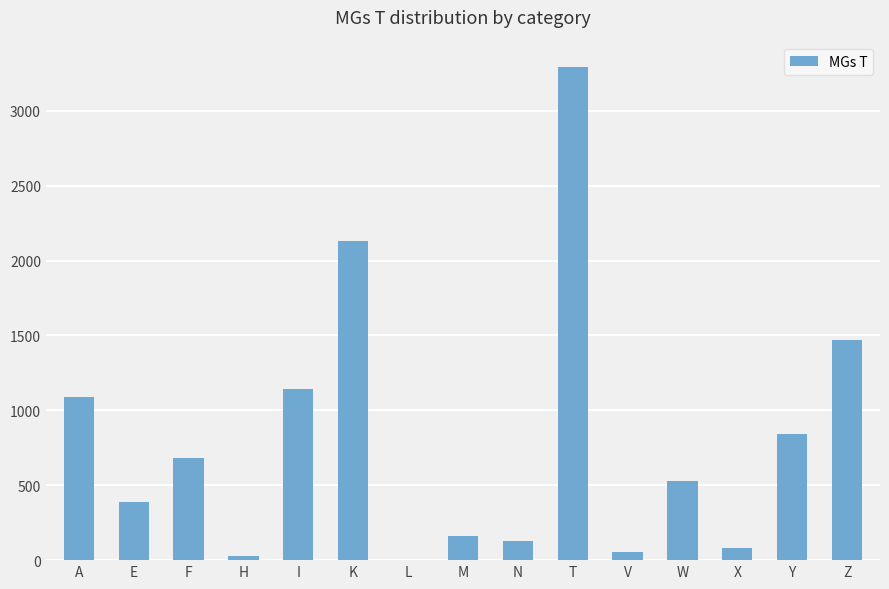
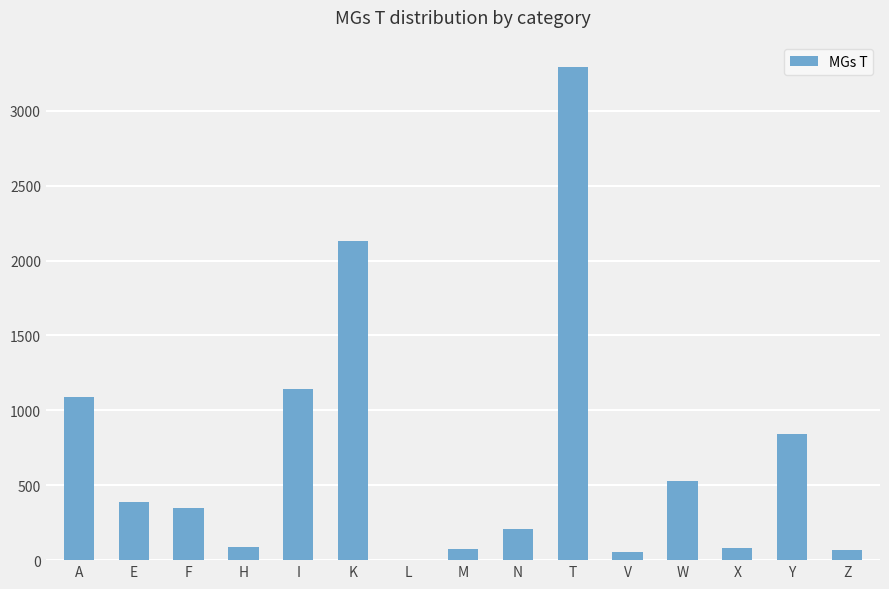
F: 680 -> 350
H: 30 -> 90
M: 160 -> 70
N: 130 -> 210
Z: 1470 -> 70
